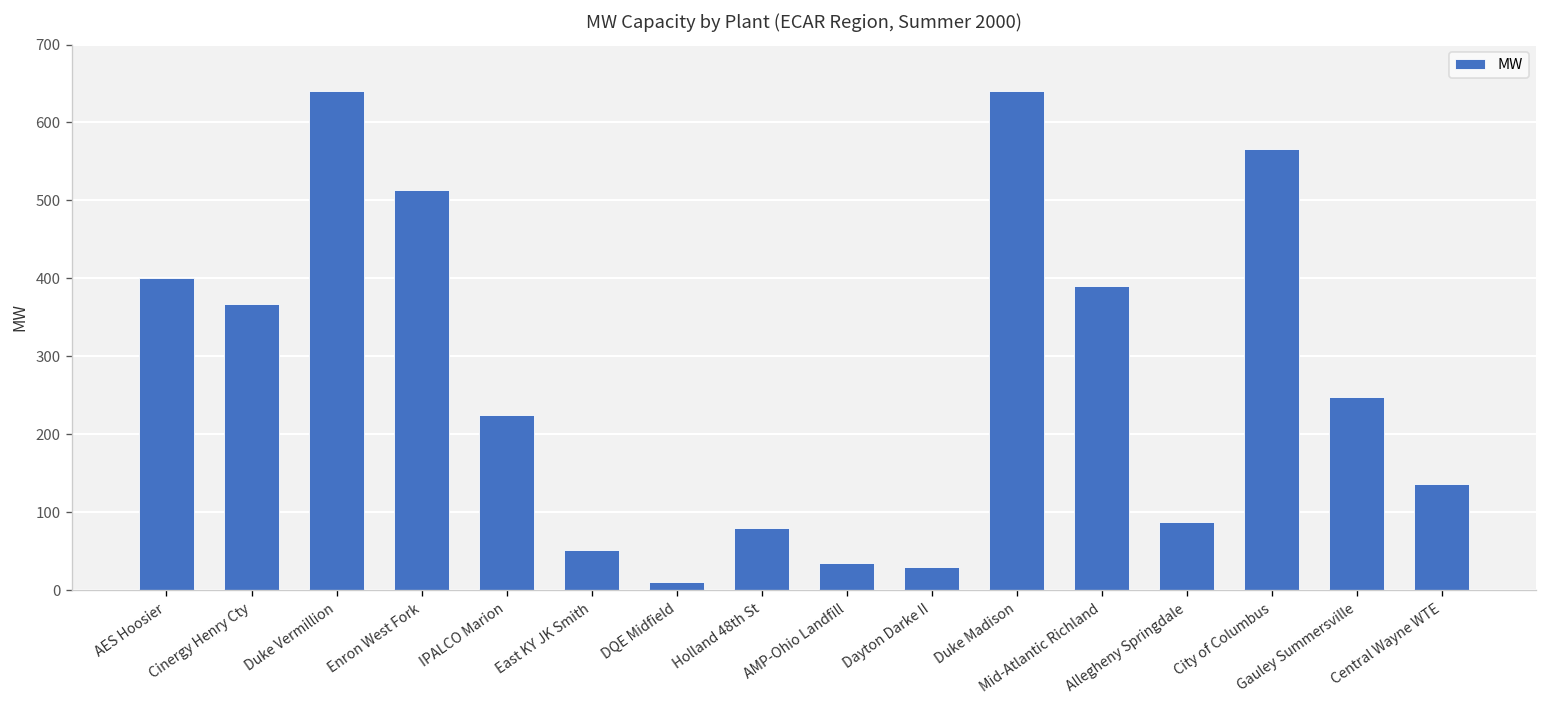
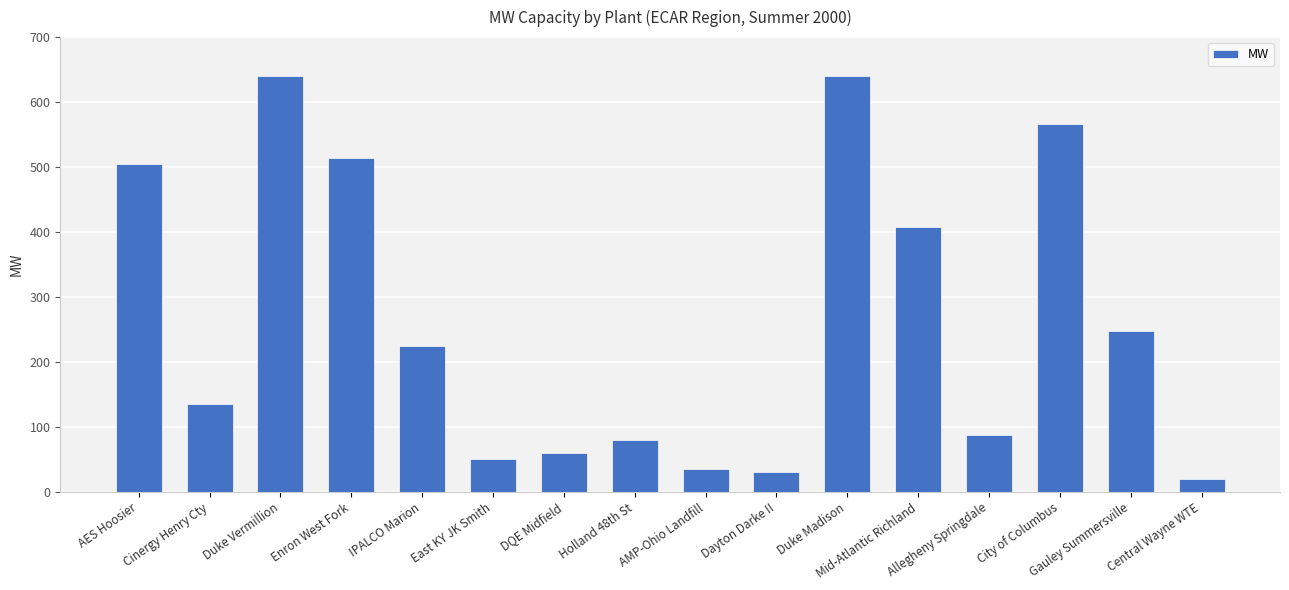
AES Hoosier: 400 -> 510
Cinergy Henry Cty: 370 -> 140
DQE Midfield: 10 -> 60
Mid-Atlantic Richland: 390 -> 410
Central Wayne WTE: 140 -> 20
